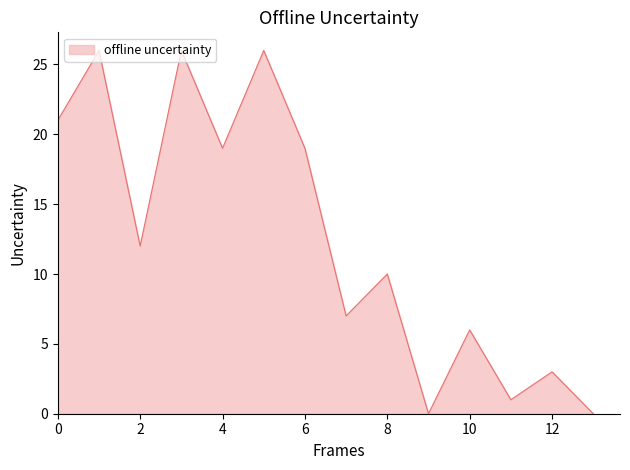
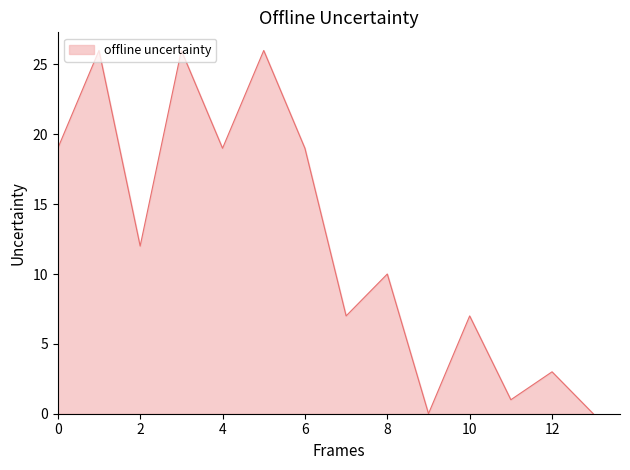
0: 21 -> 19
10: 6 -> 7
